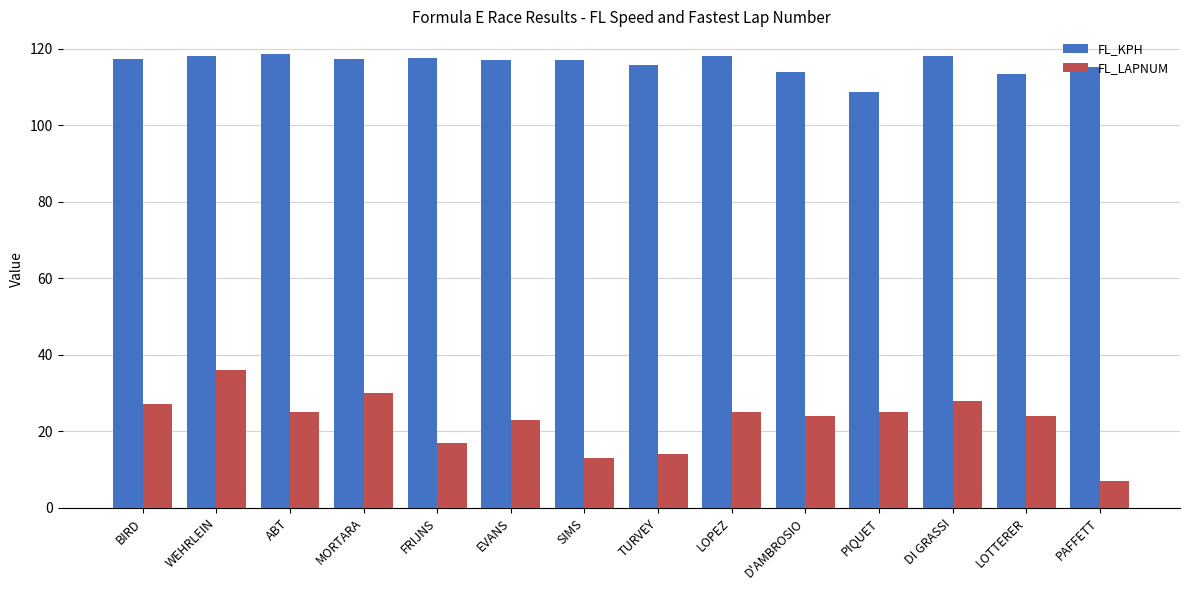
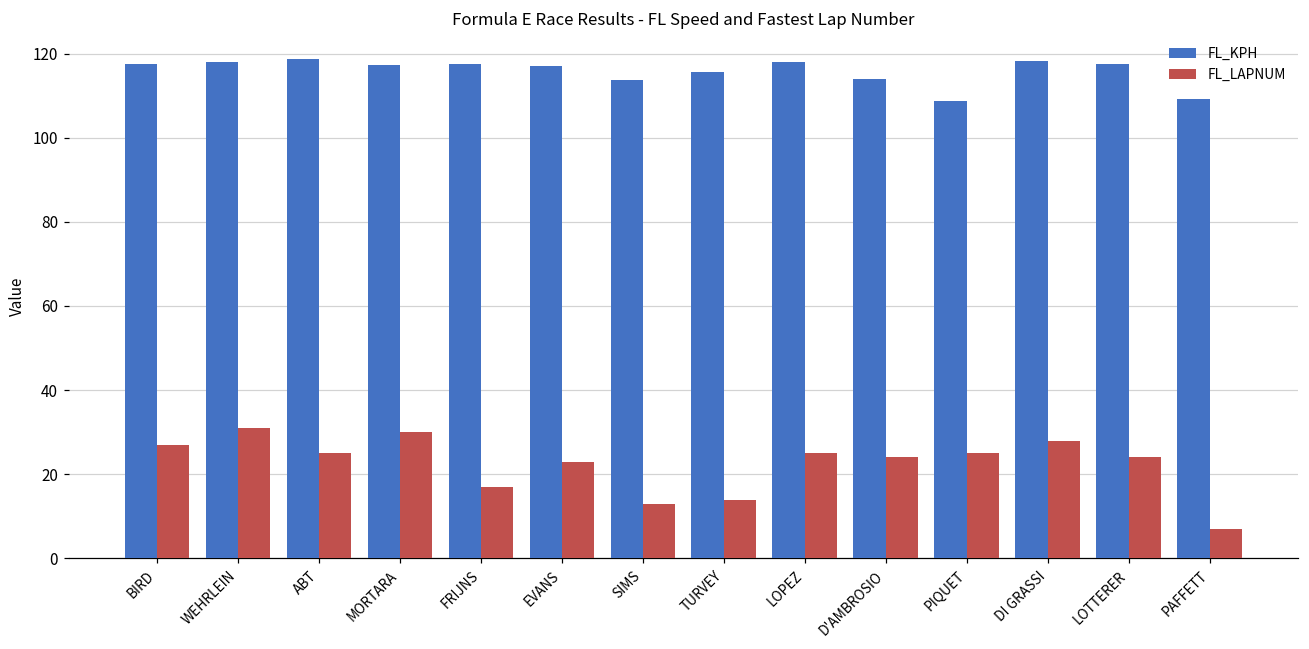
FL_LAPNUM, WEHRLEIN: 36 -> 31
FL_KPH, SIMS: 117 -> 114
FL_KPH, LOTTERER: 114 -> 118
FL_KPH, PAFFETT: 115 -> 109
